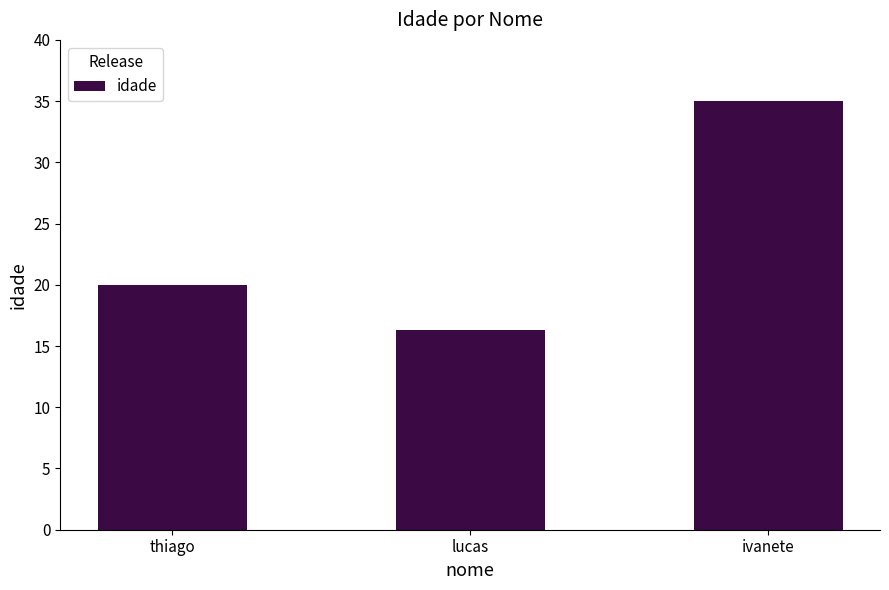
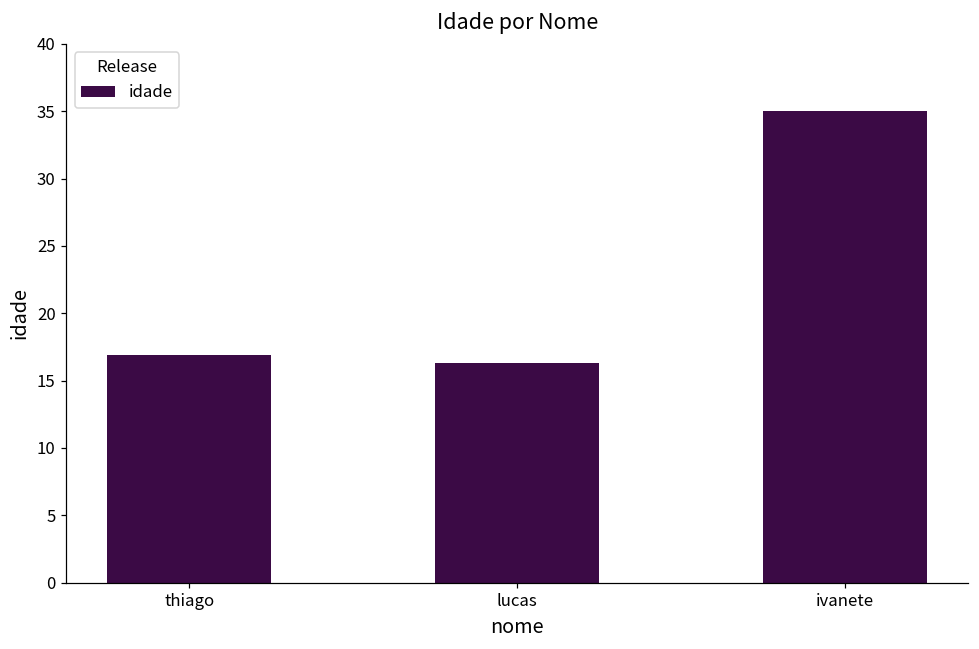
thiago: 20.0 -> 16.9
